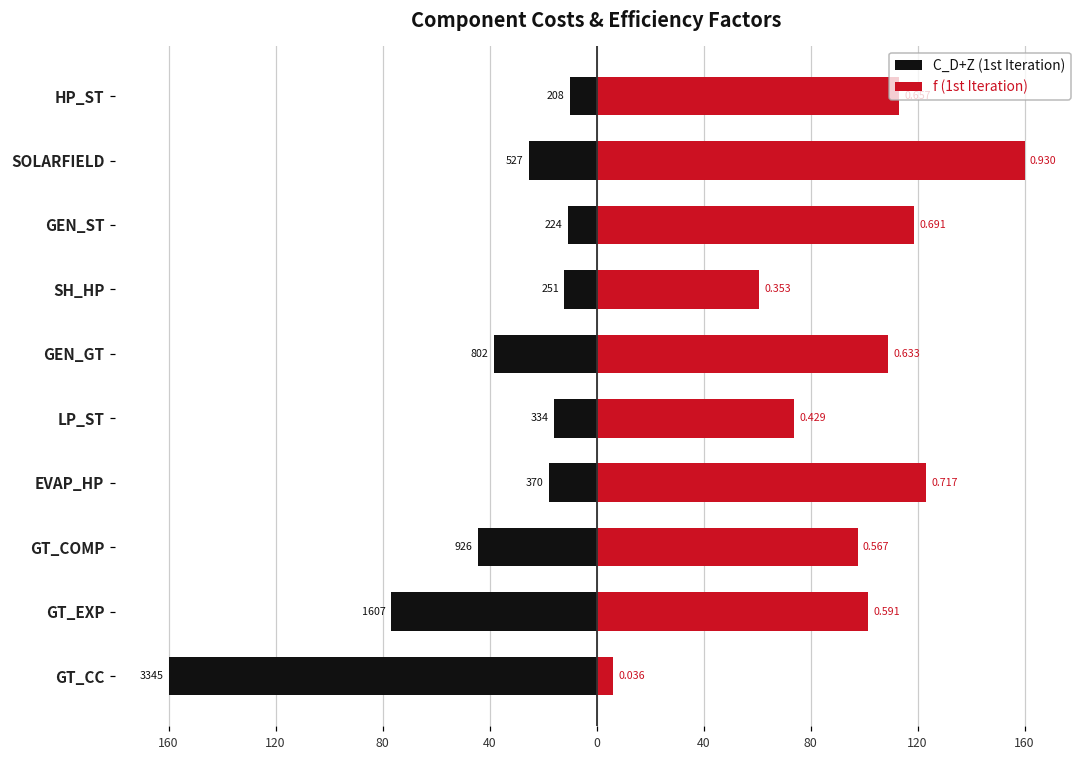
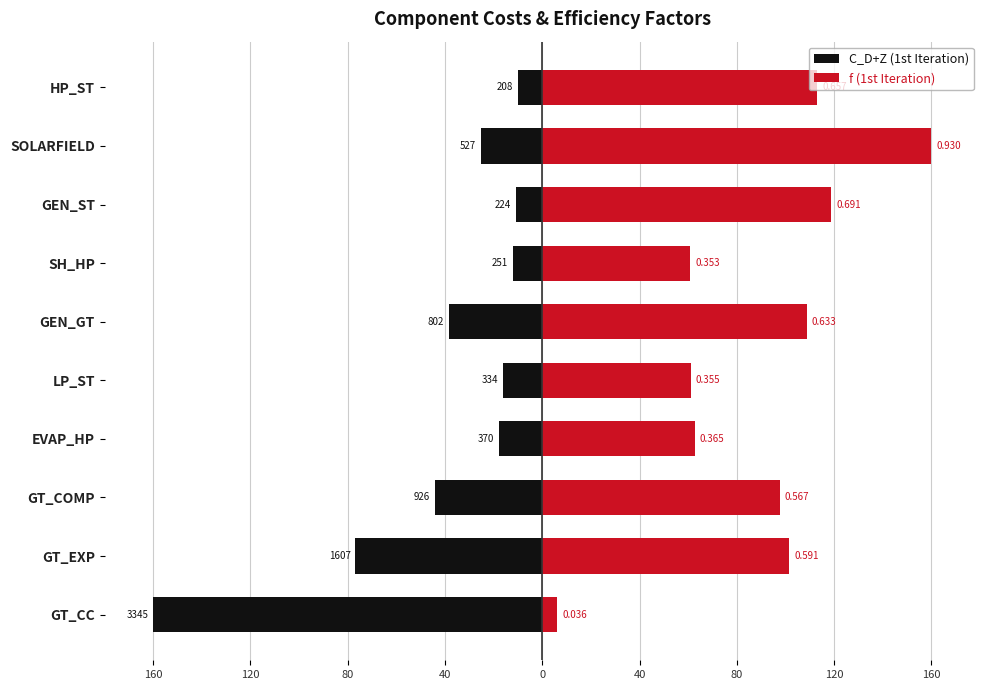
f (1st Iteration), LP_ST: 0.429 -> 0.355
f (1st Iteration), EVAP_HP: 0.717 -> 0.365
